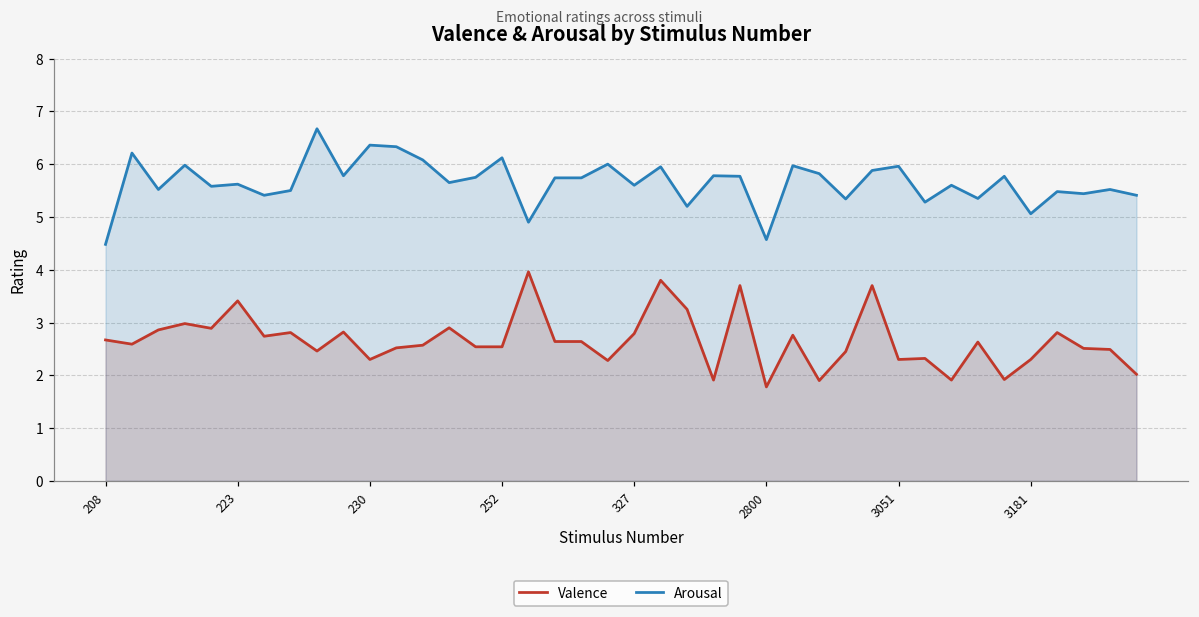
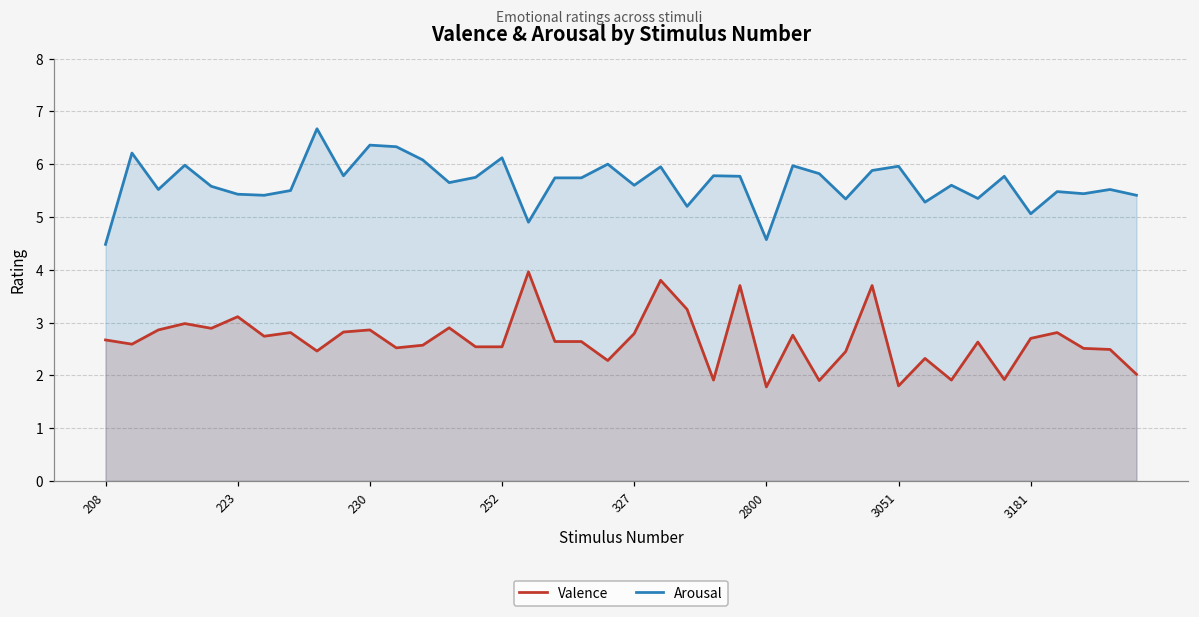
Valence, 223: 3.4 -> 3.1
Arousal, 223: 5.6 -> 5.4
Valence, 230: 2.3 -> 2.9
Valence, 3051: 2.3 -> 1.8
Valence, 3181: 2.3 -> 2.7
